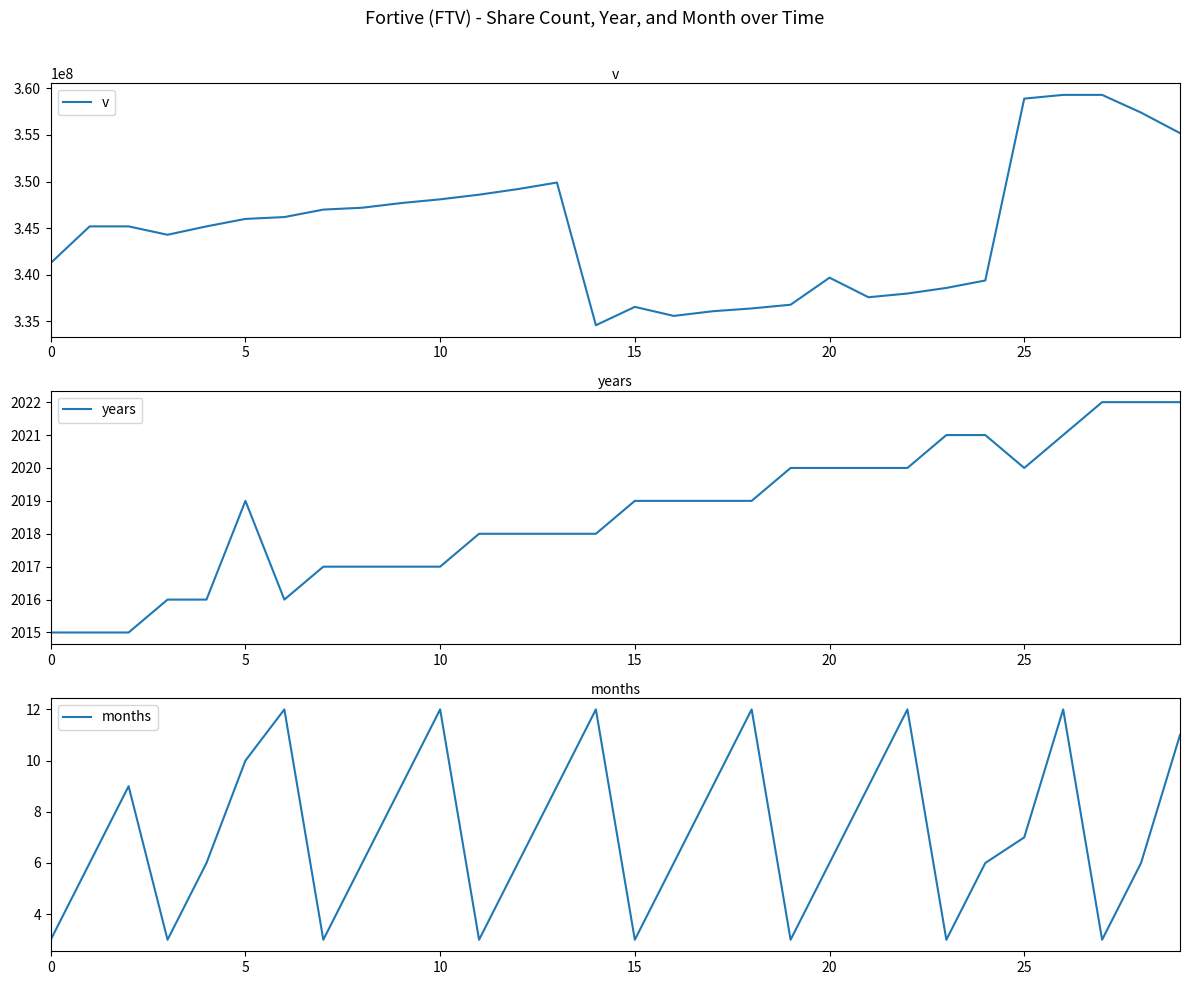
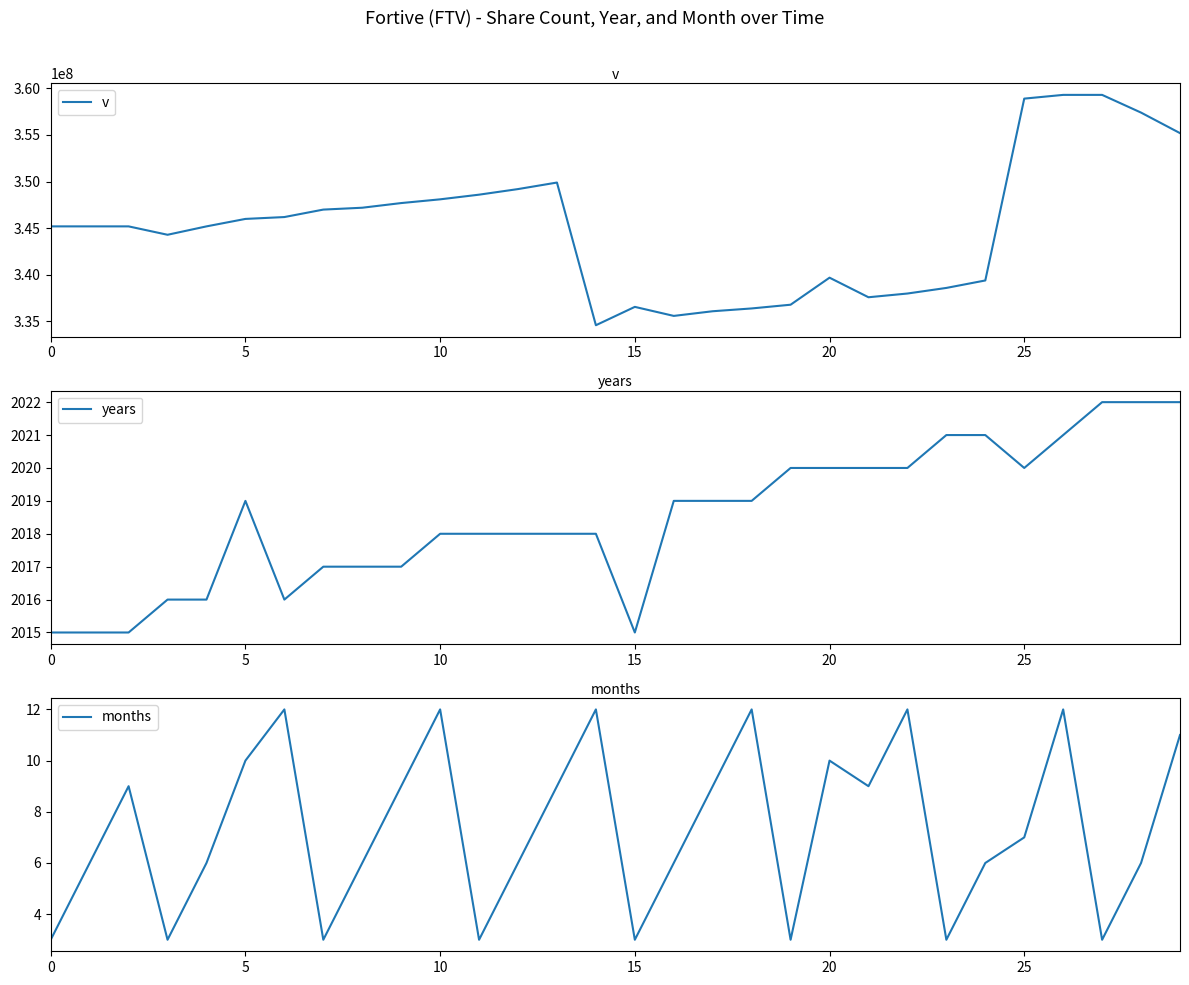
v, 0: 341000000 -> 345000000
years, 10: 2017 -> 2018
years, 15: 2019 -> 2015
months, 20: 6 -> 10
